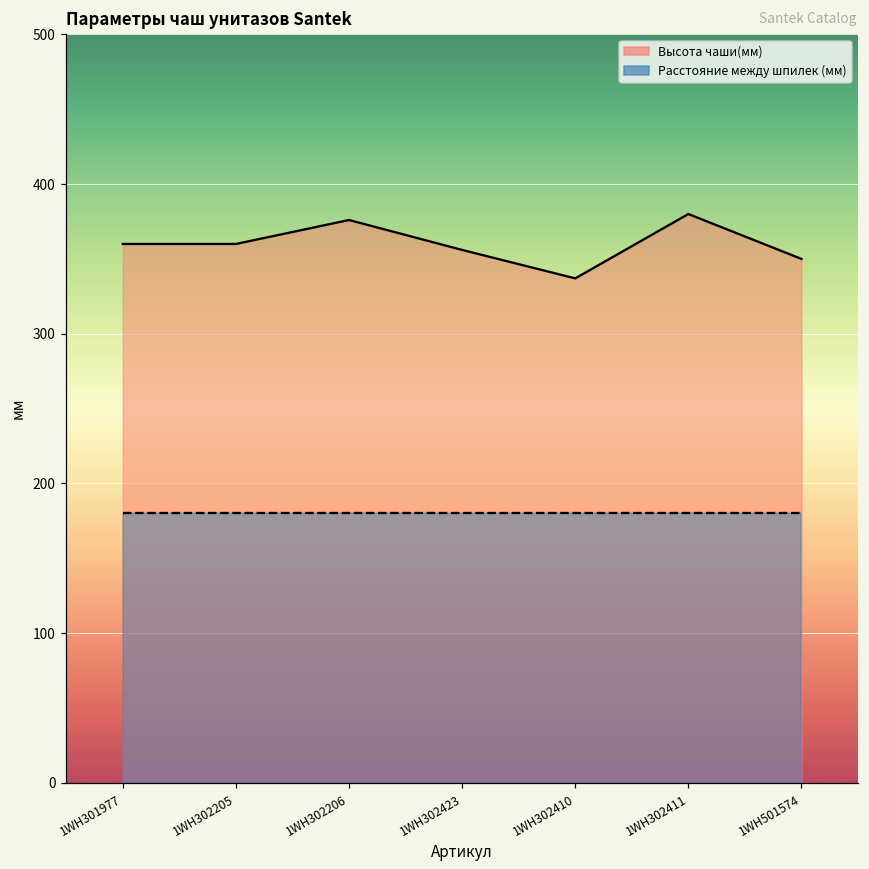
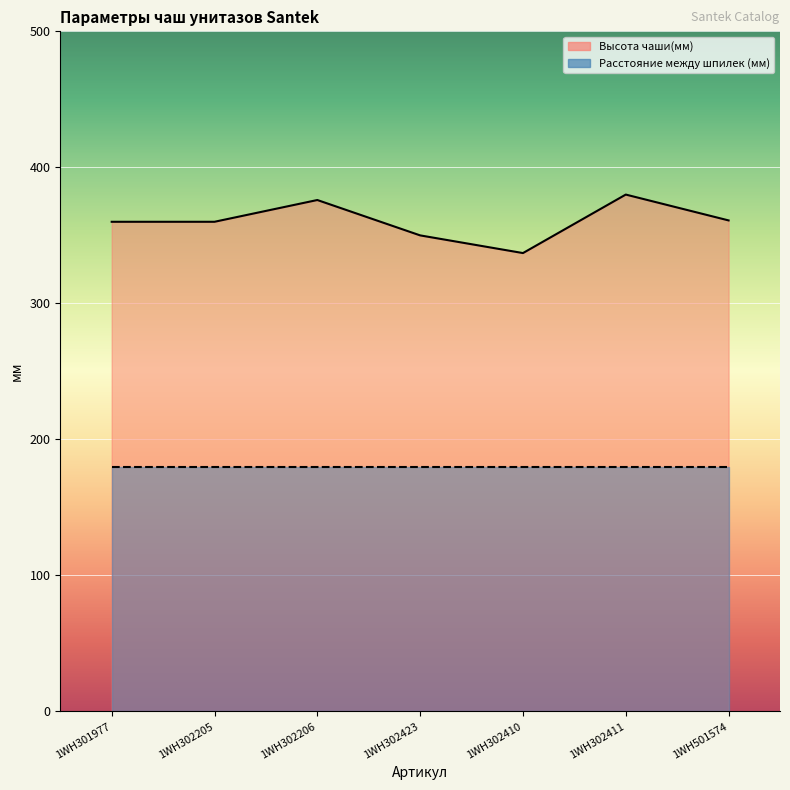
Высота чаши(мм), 1WH302423: 356 -> 350
Высота чаши(мм), 1WH501574: 350 -> 361
